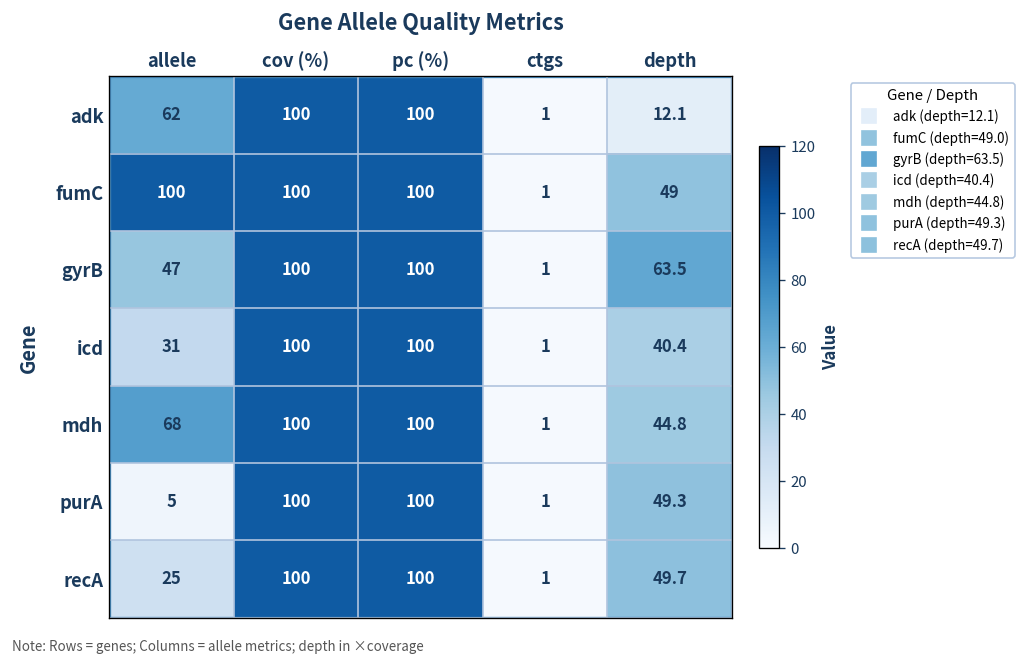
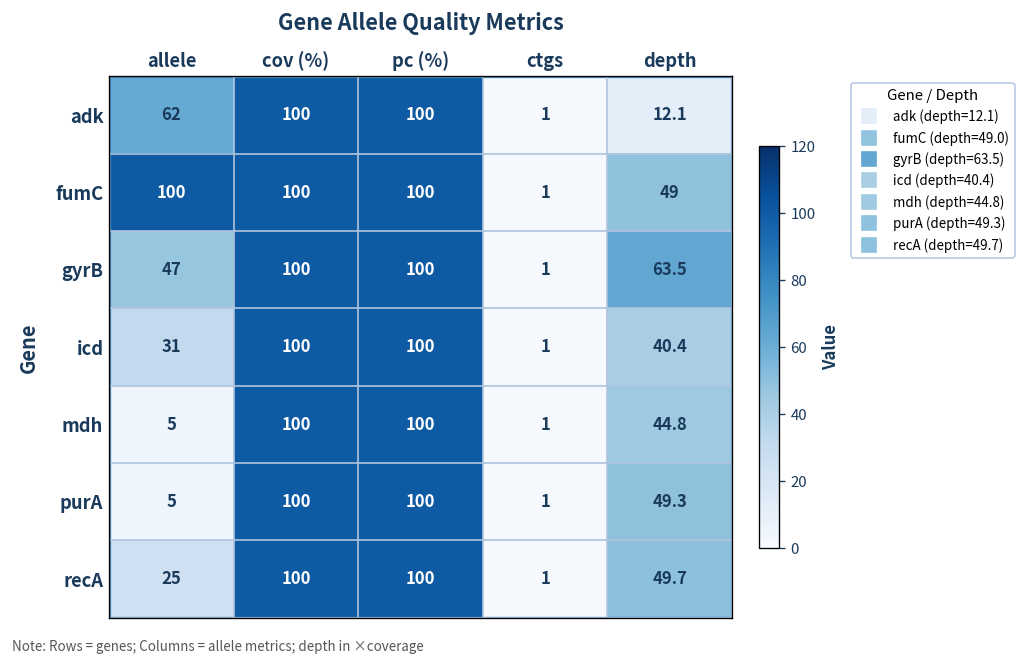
mdh, allele: 68 -> 5
